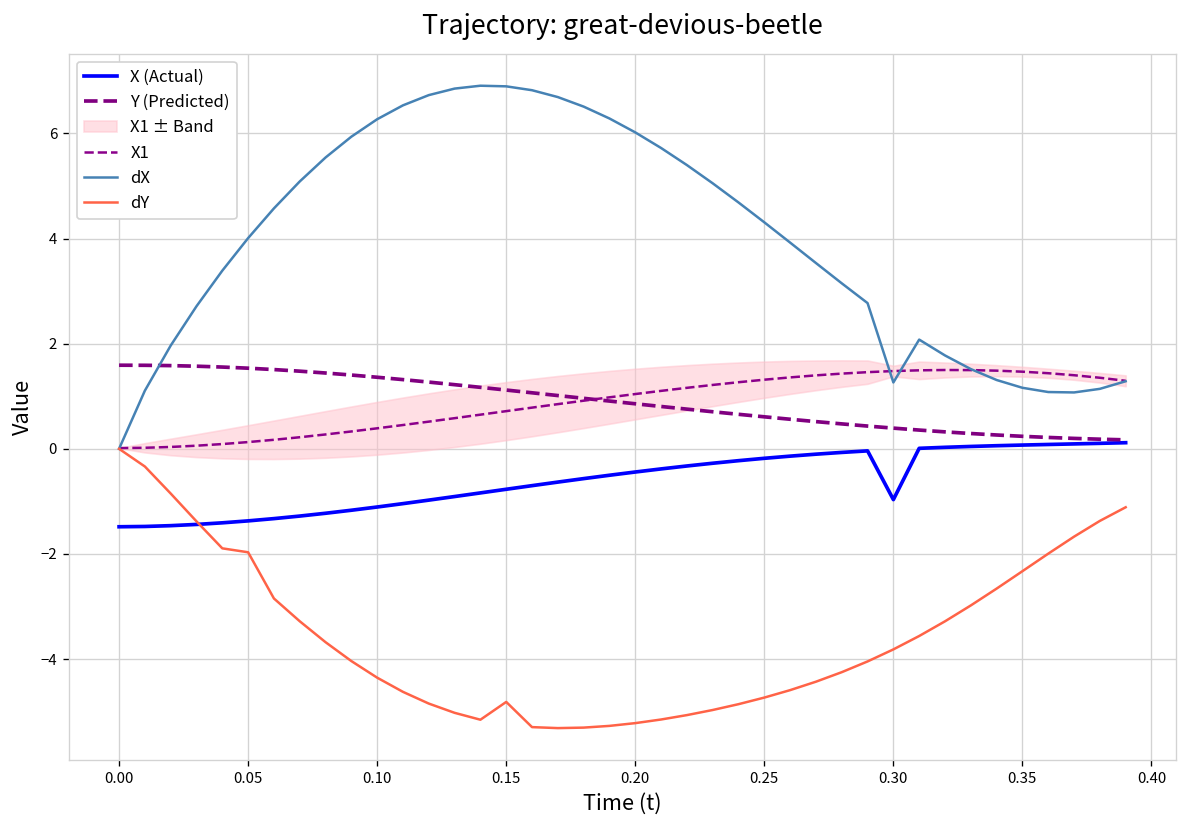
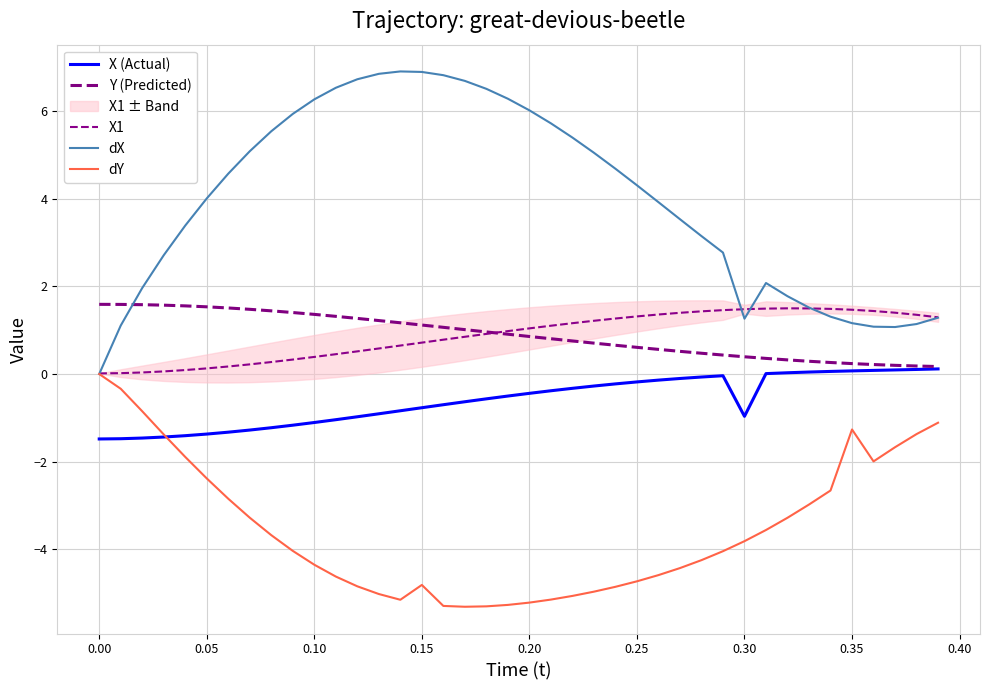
dY, 0.05: -2.0 -> -2.4
dY, 0.35: -2.3 -> -1.3
